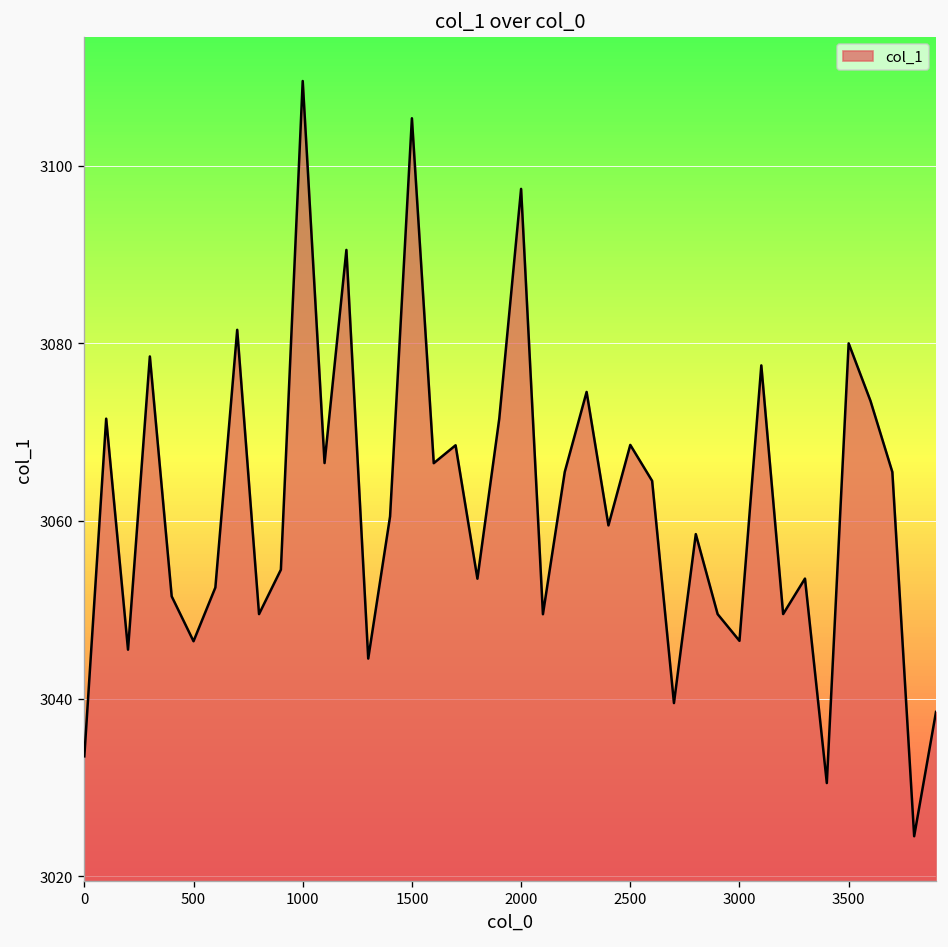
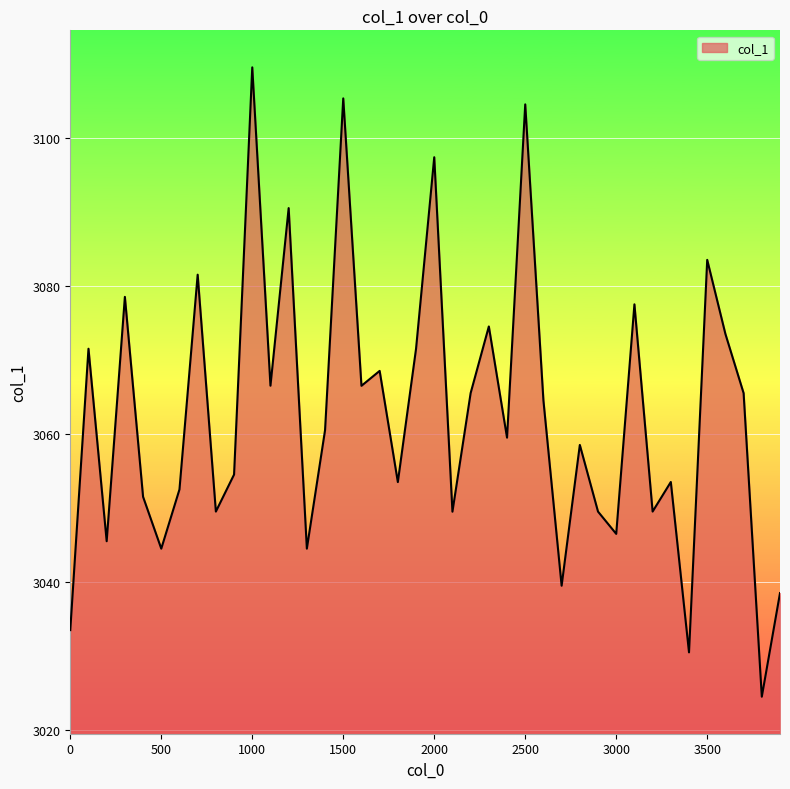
500: 3046 -> 3045
2500: 3069 -> 3105
3500: 3080 -> 3084
